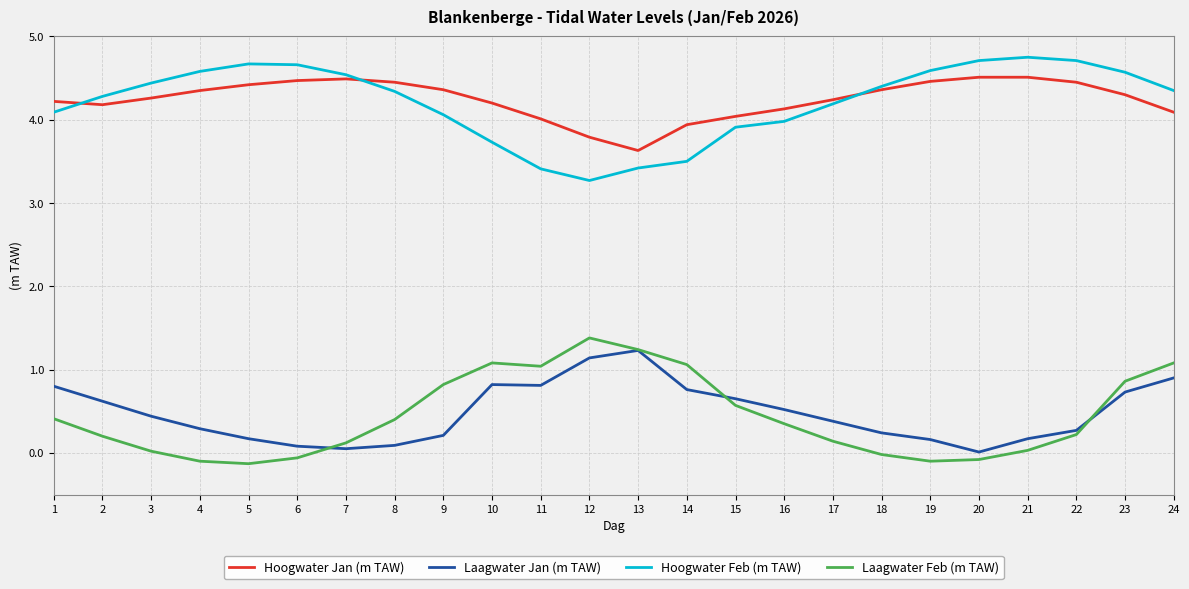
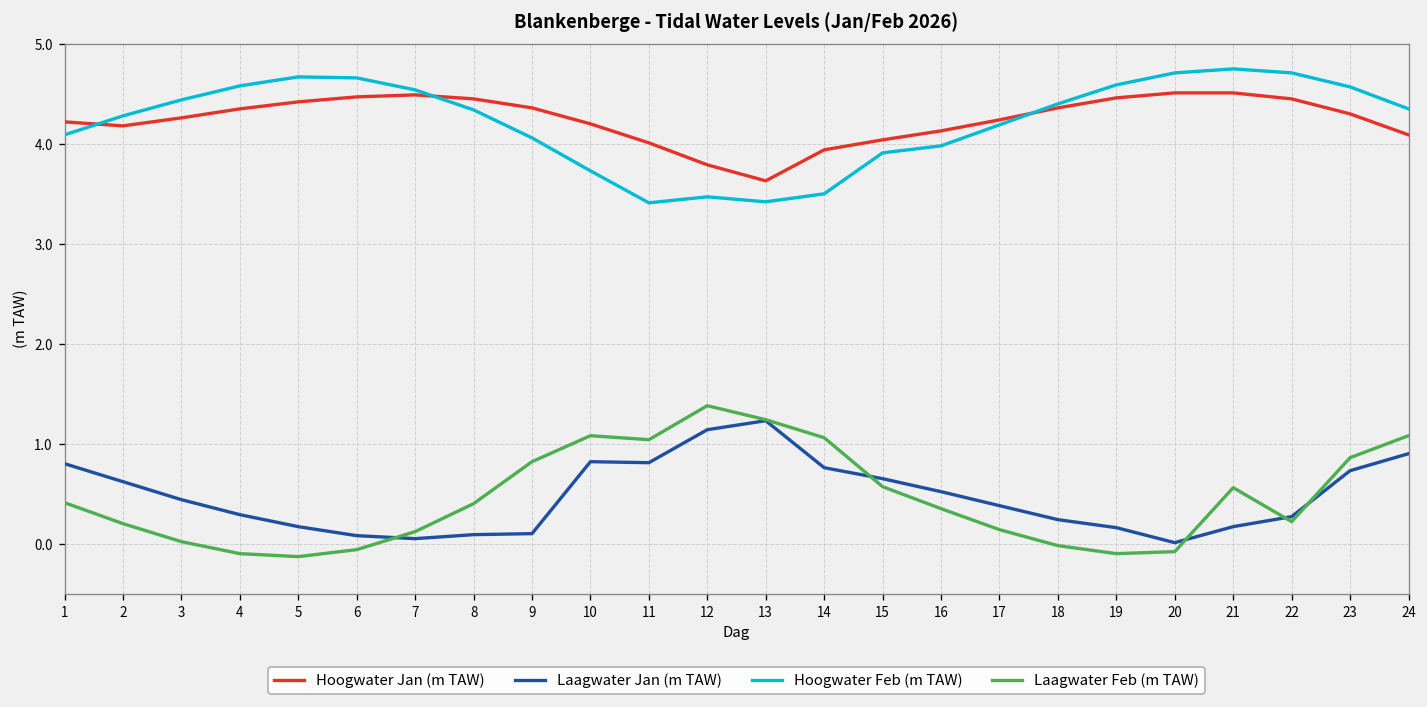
Laagwater Jan (m TAW), 9: 0.2 -> 0.1
Hoogwater Feb (m TAW), 12: 3.3 -> 3.5
Laagwater Feb (m TAW), 21: 0.0 -> 0.6
